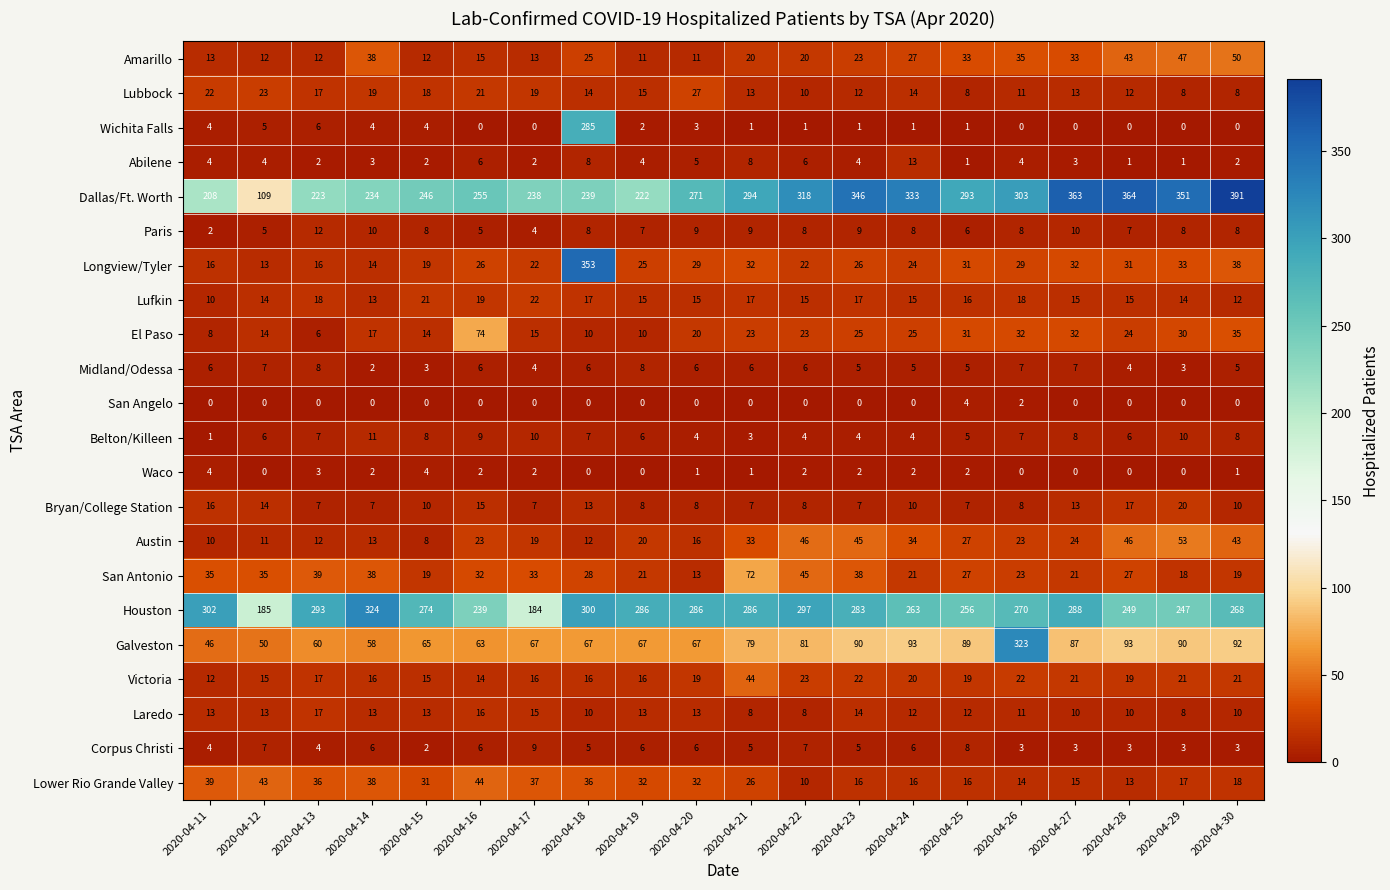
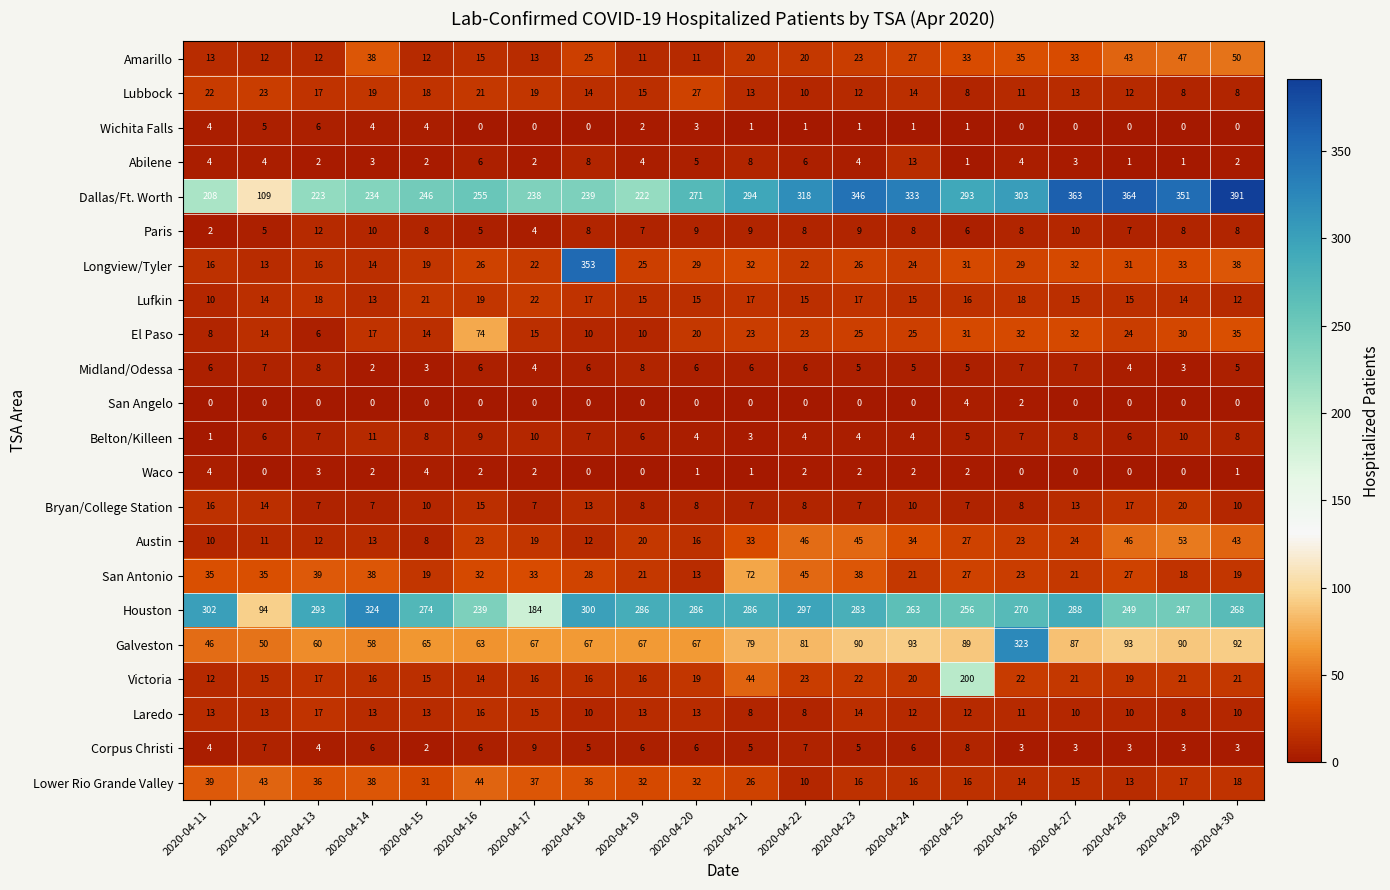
Wichita Falls, 2020-04-18: 285 -> 0
Houston, 2020-04-12: 185 -> 94
Victoria, 2020-04-25: 19 -> 200
